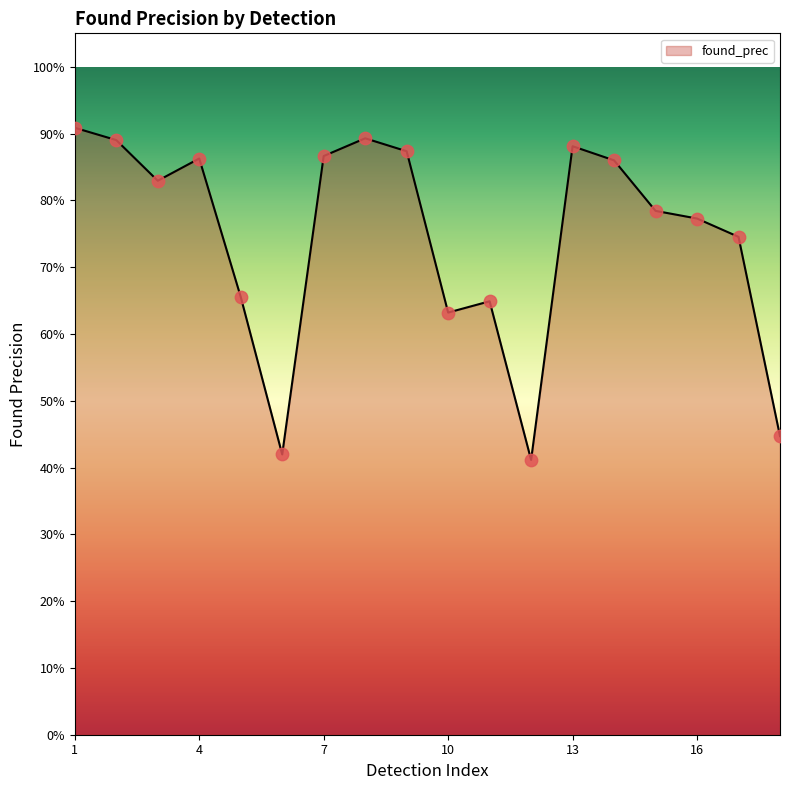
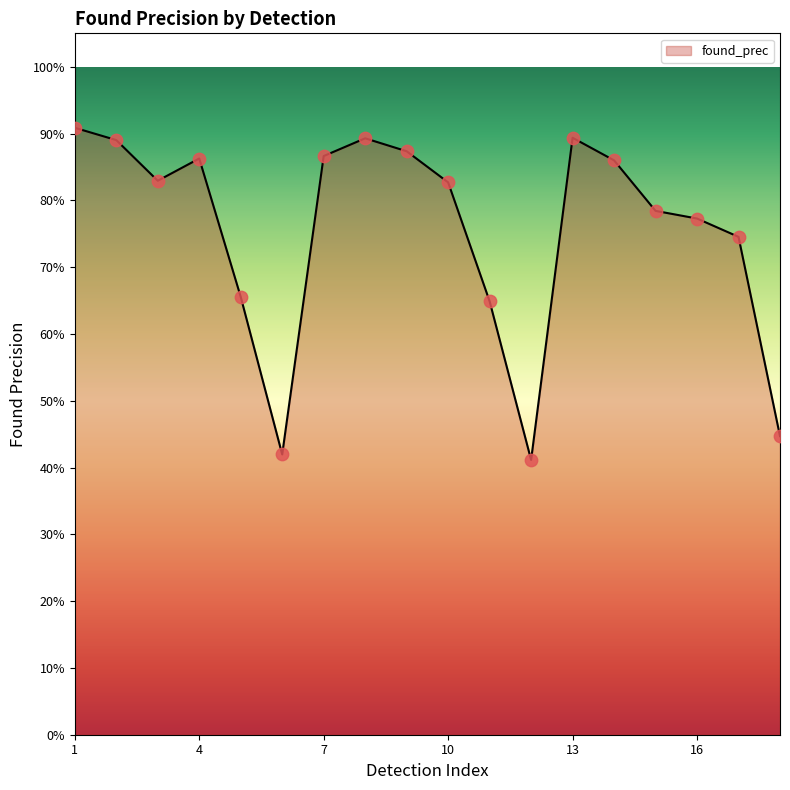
10: 63% -> 83%
13: 88% -> 89%
